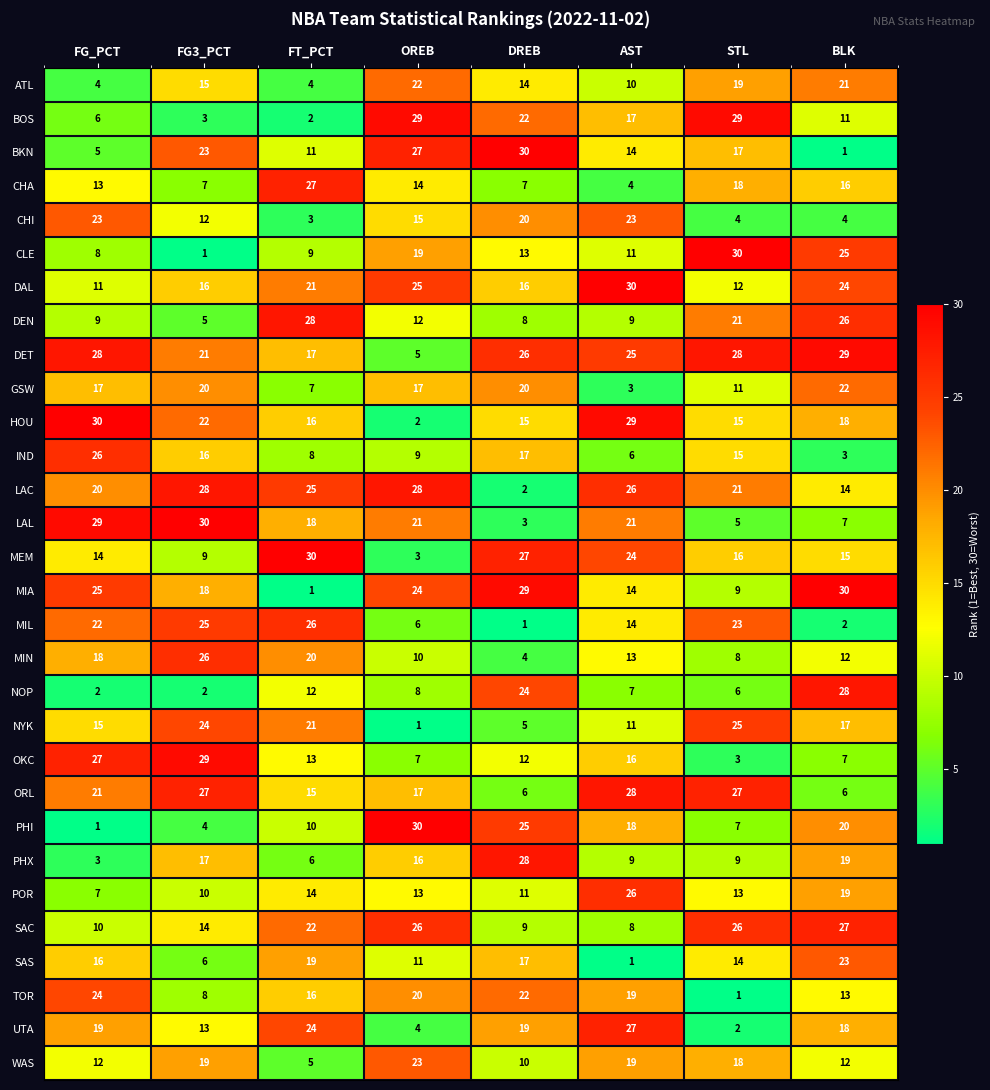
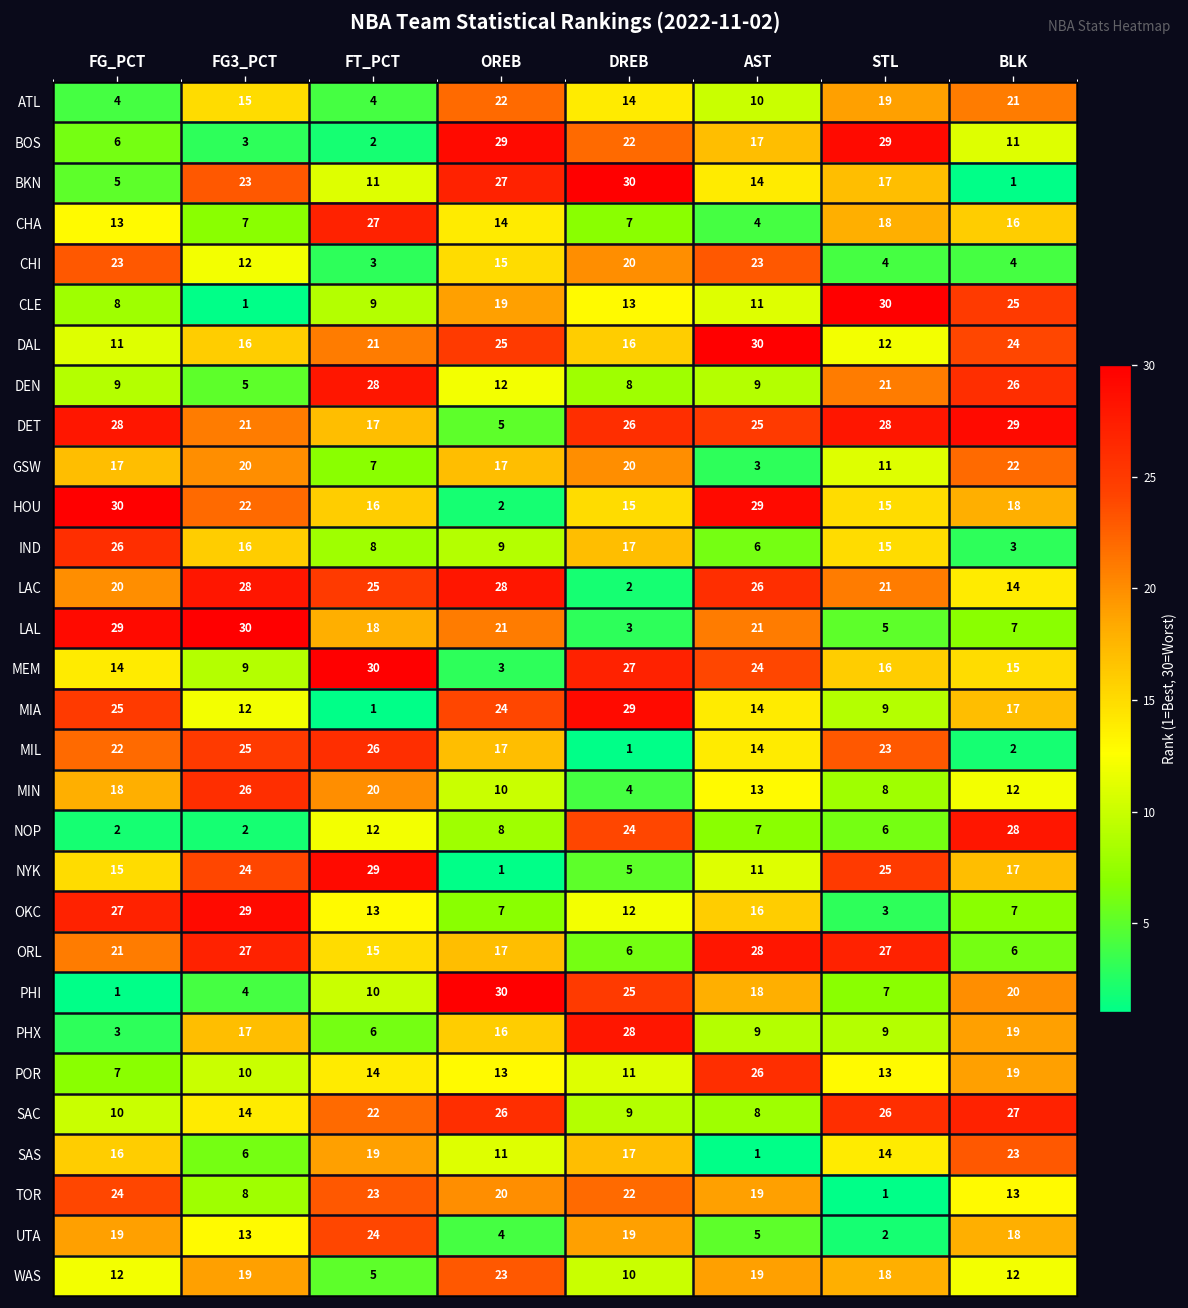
MIA, FG3_PCT: 18 -> 12
MIA, BLK: 30 -> 17
MIL, OREB: 6 -> 17
NYK, FT_PCT: 21 -> 29
TOR, FT_PCT: 16 -> 23
UTA, AST: 27 -> 5
